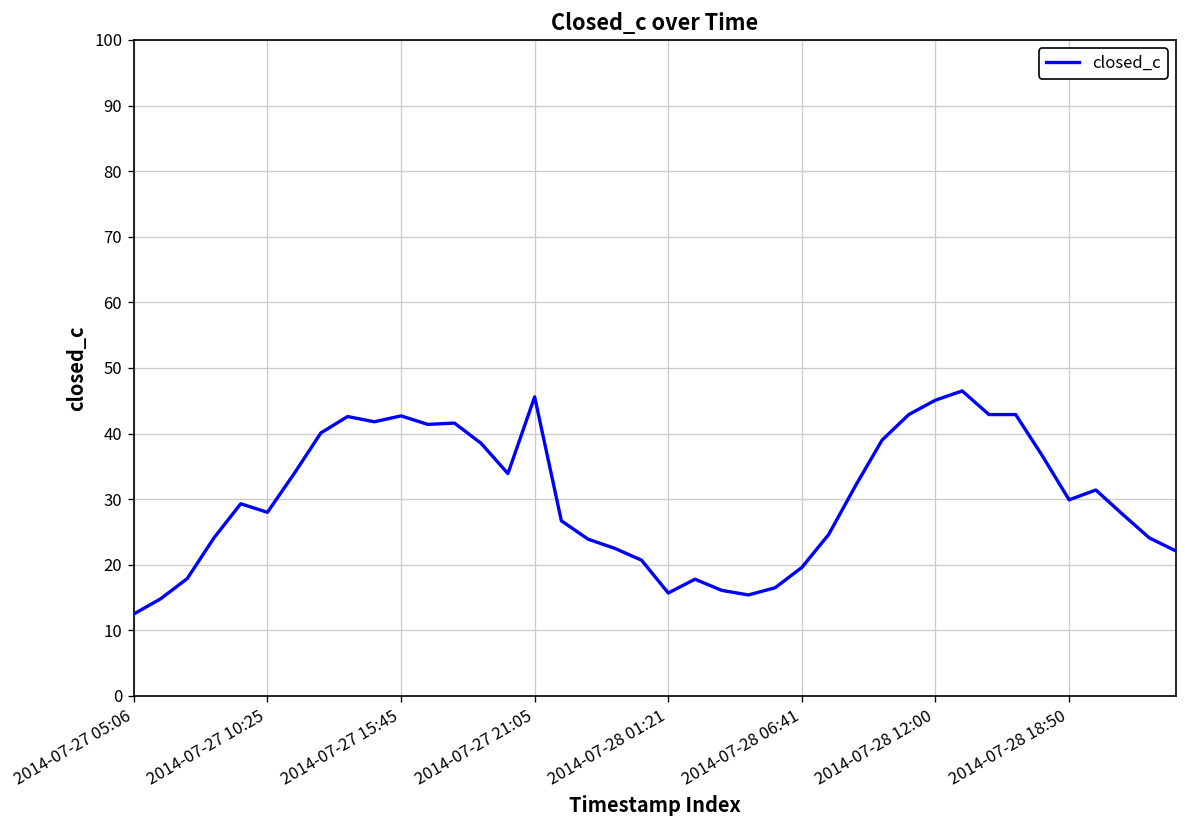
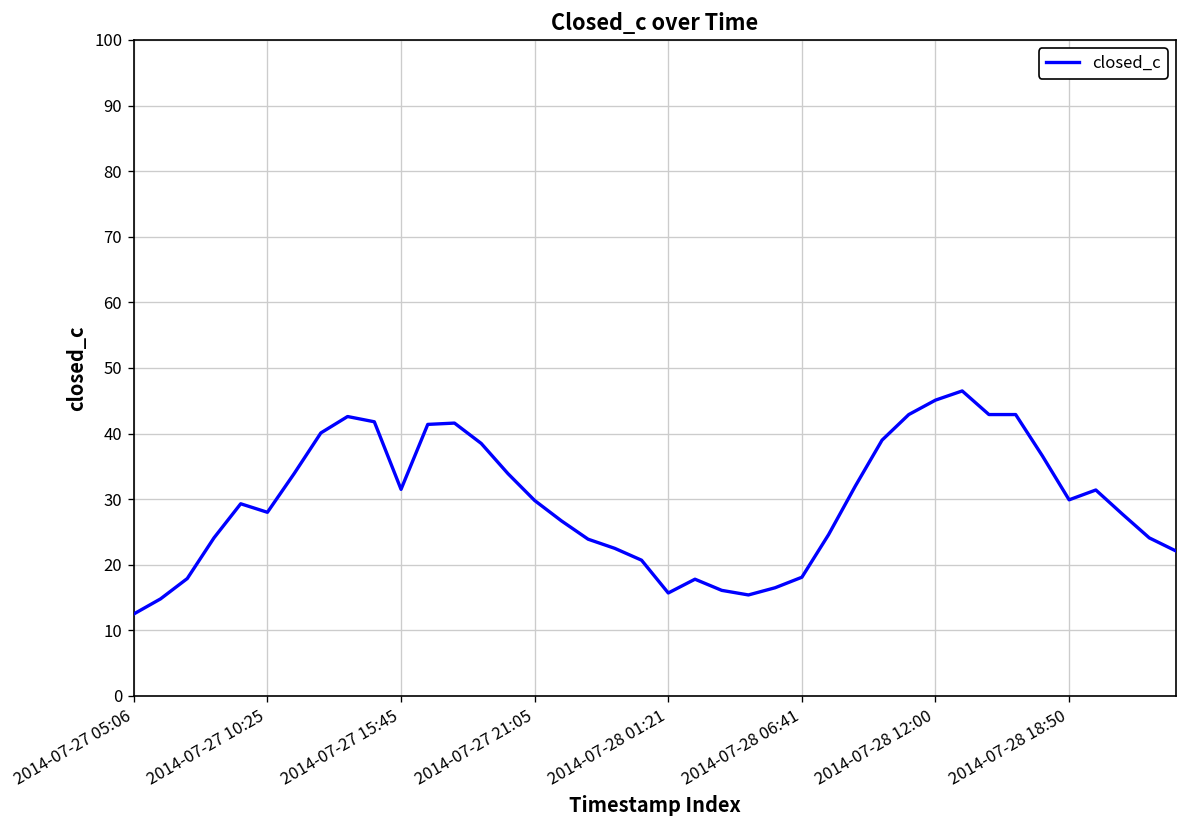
2014-07-27 15:45: 43 -> 32
2014-07-27 21:05: 46 -> 30
2014-07-28 06:41: 20 -> 18
